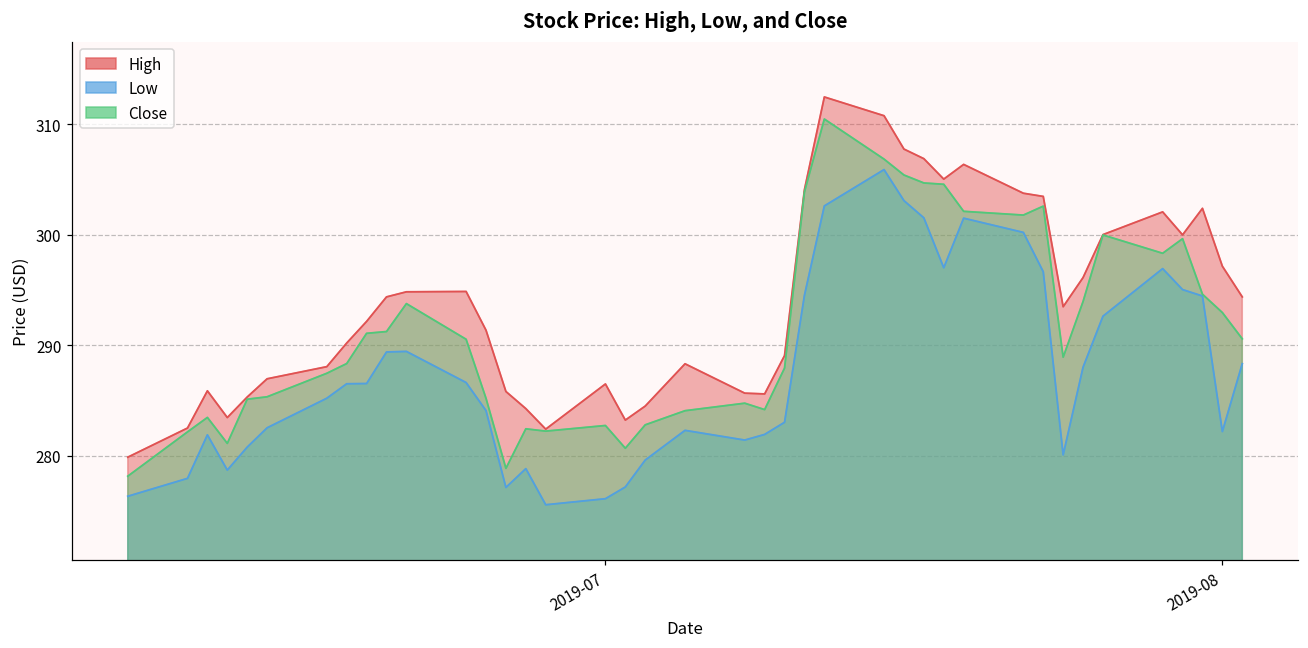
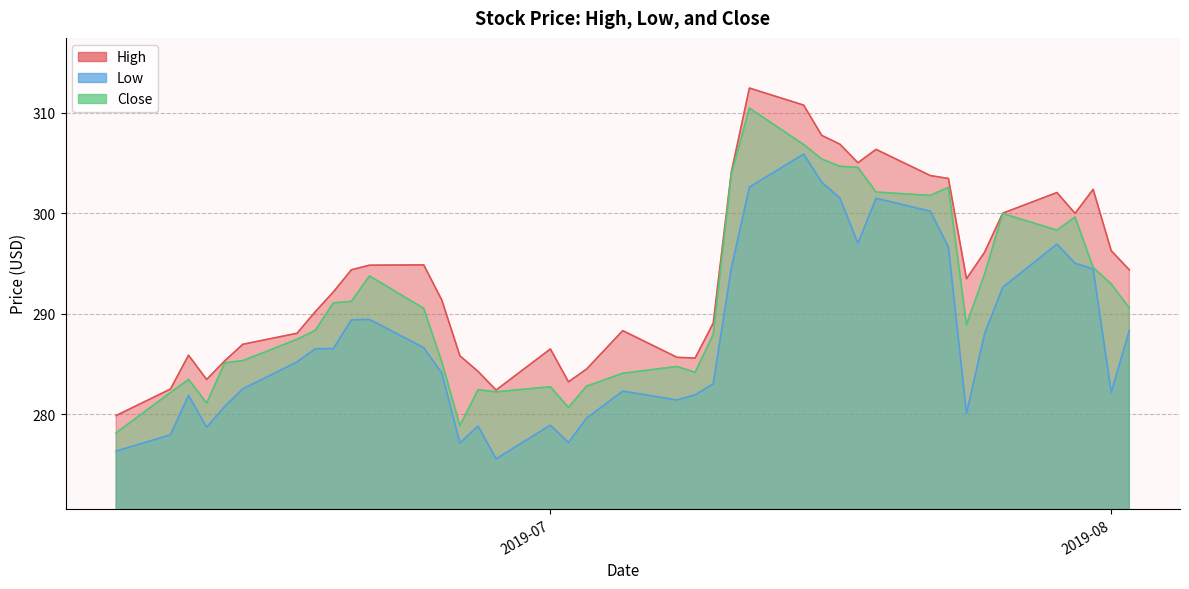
Low, 2019-07: 276.1 -> 278.9
High, 2019-08: 297.1 -> 296.3
